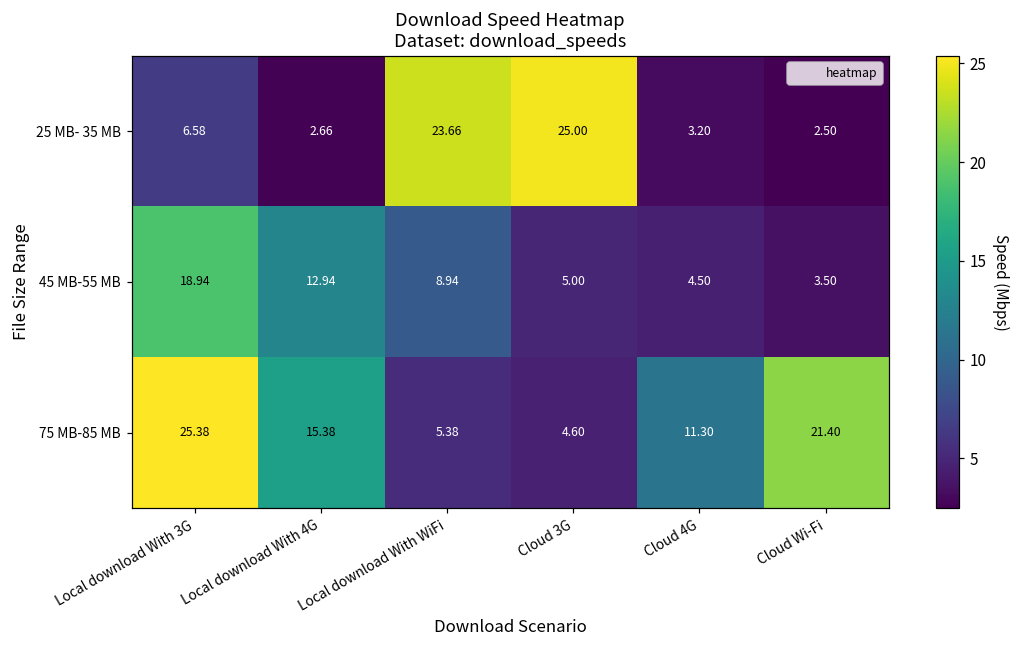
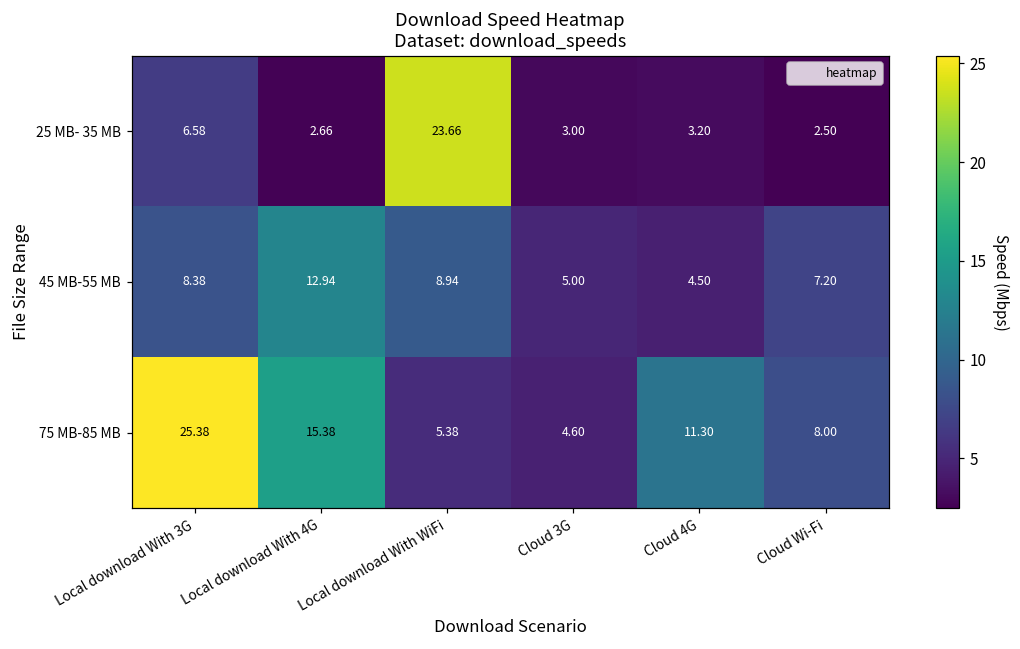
25 MB- 35 MB, Cloud 3G: 25.00 -> 3.00
45 MB-55 MB, Local download With 3G: 18.94 -> 8.38
45 MB-55 MB, Cloud Wi-Fi: 3.50 -> 7.20
75 MB-85 MB, Cloud Wi-Fi: 21.40 -> 8.00
